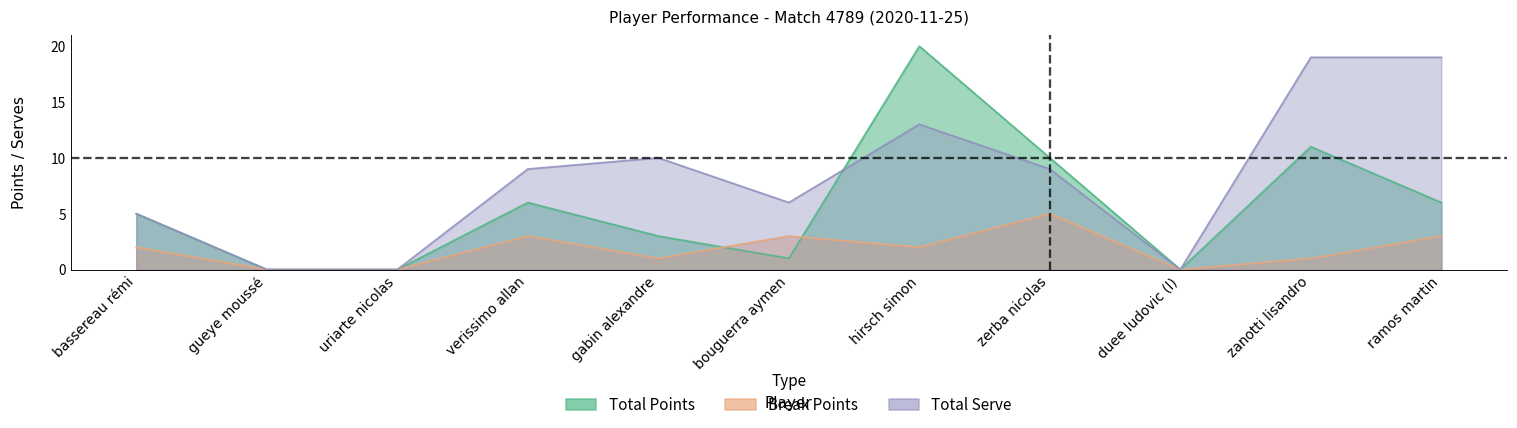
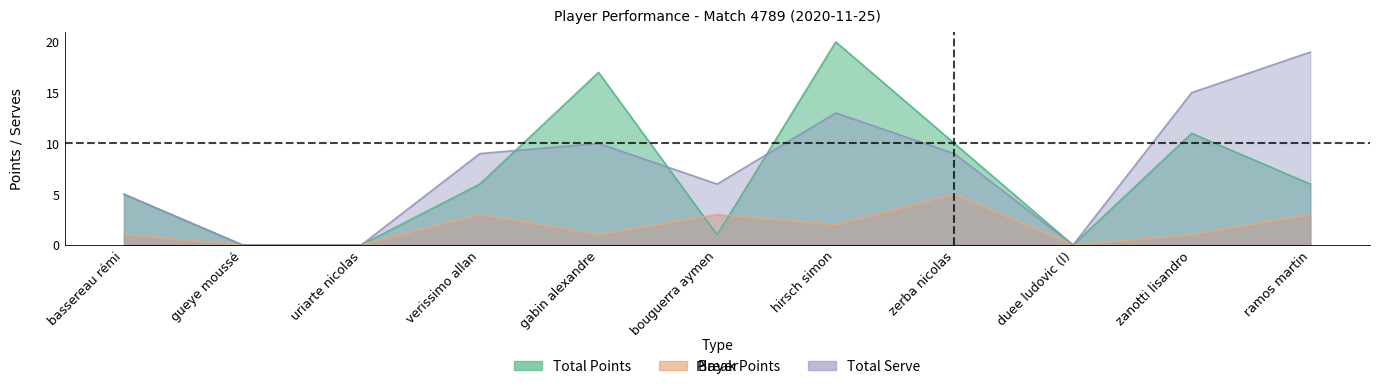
Break Points, bassereau rémi: 2 -> 1
Total Points, gabin alexandre: 3 -> 17
Total Serve, zanotti lisandro: 19 -> 15
